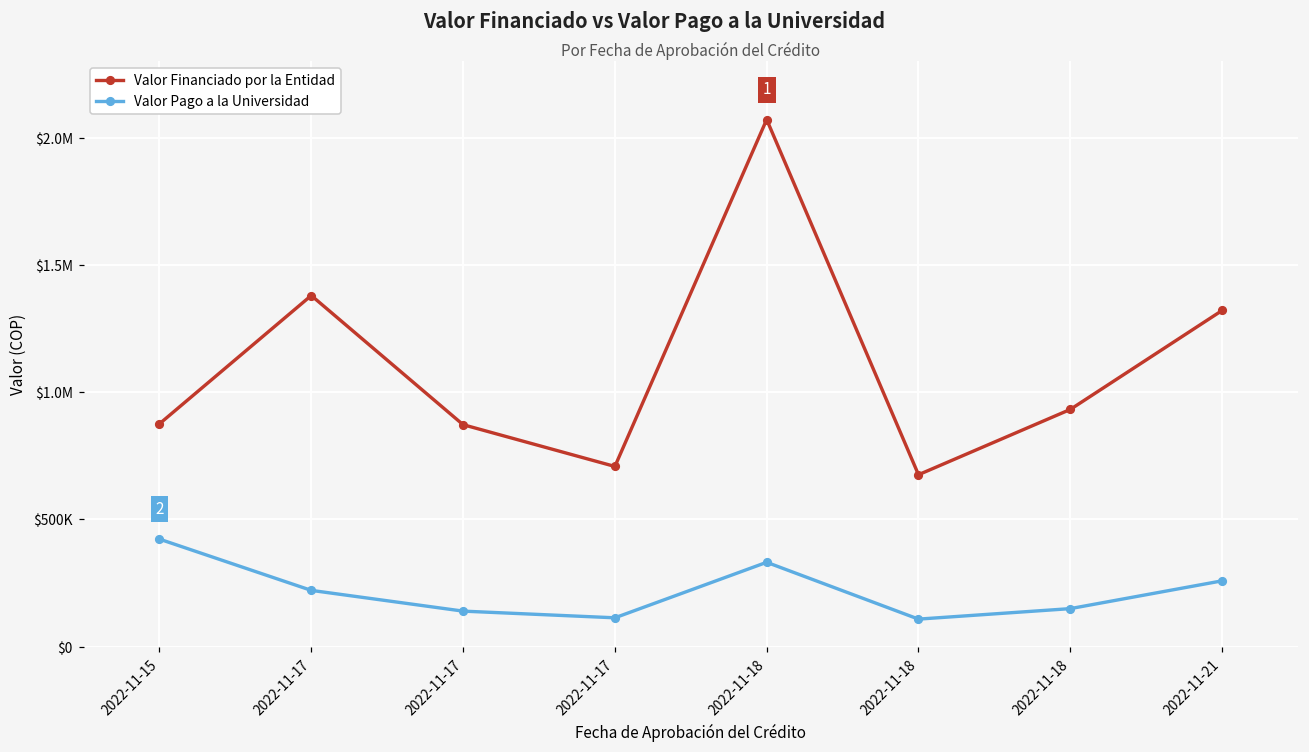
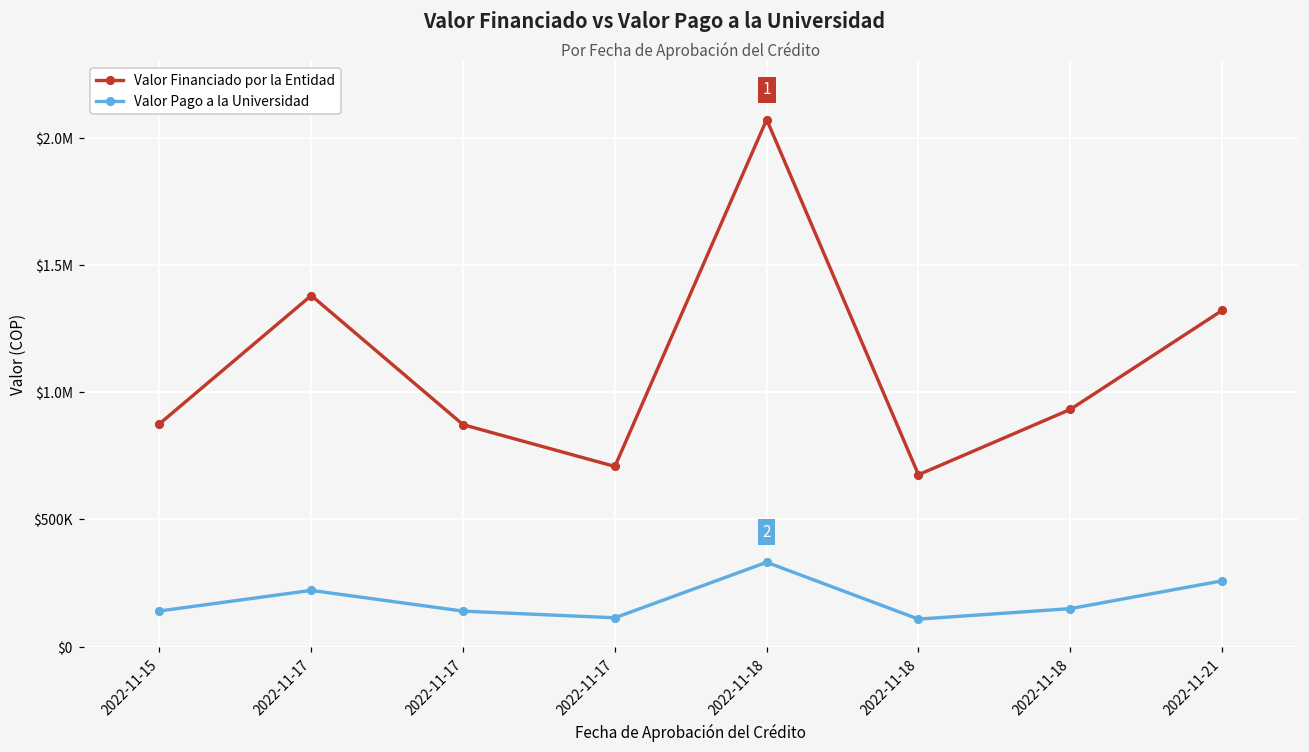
Valor Pago a la Universidad, 2022-11-15: $420000 -> $140000
